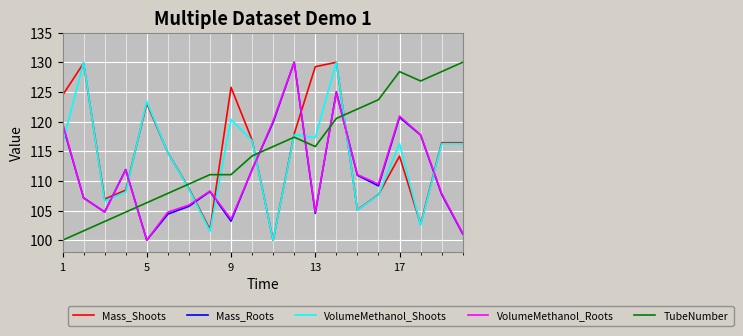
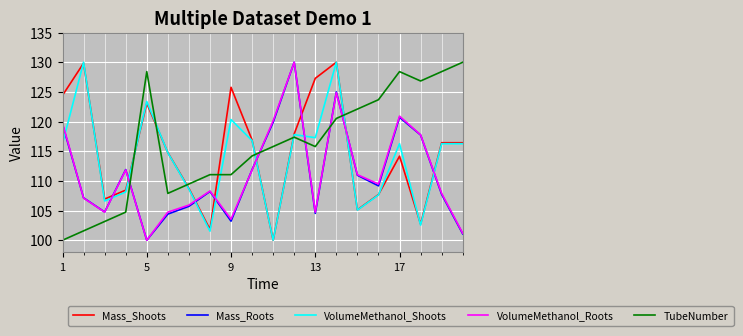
TubeNumber, 5: 106 -> 128
Mass_Shoots, 13: 129 -> 127
